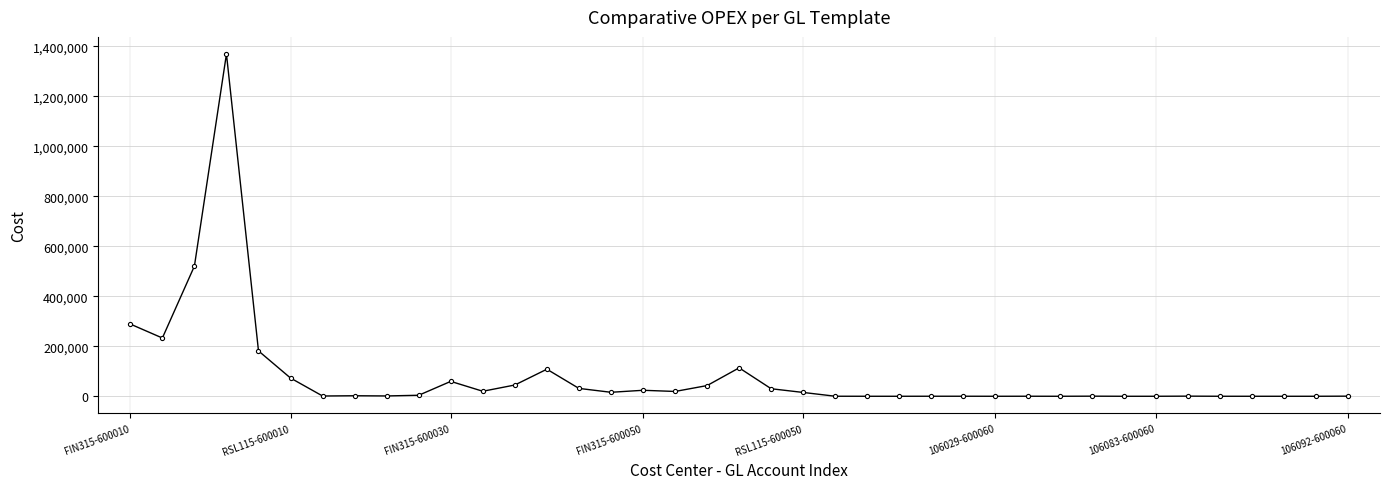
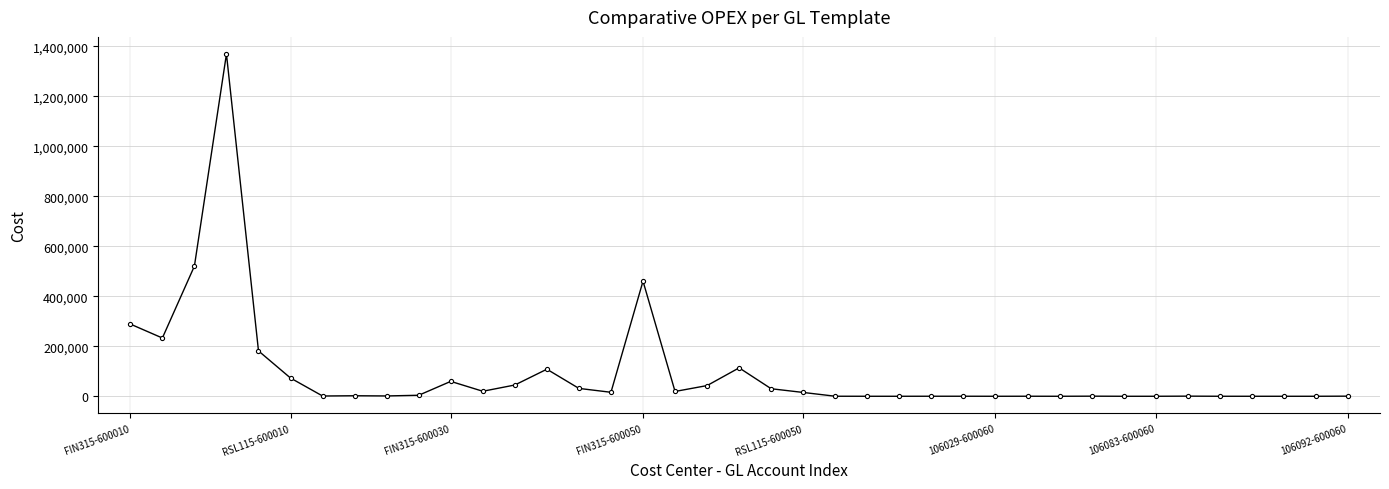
FIN315-600050: 20,000 -> 460,000
